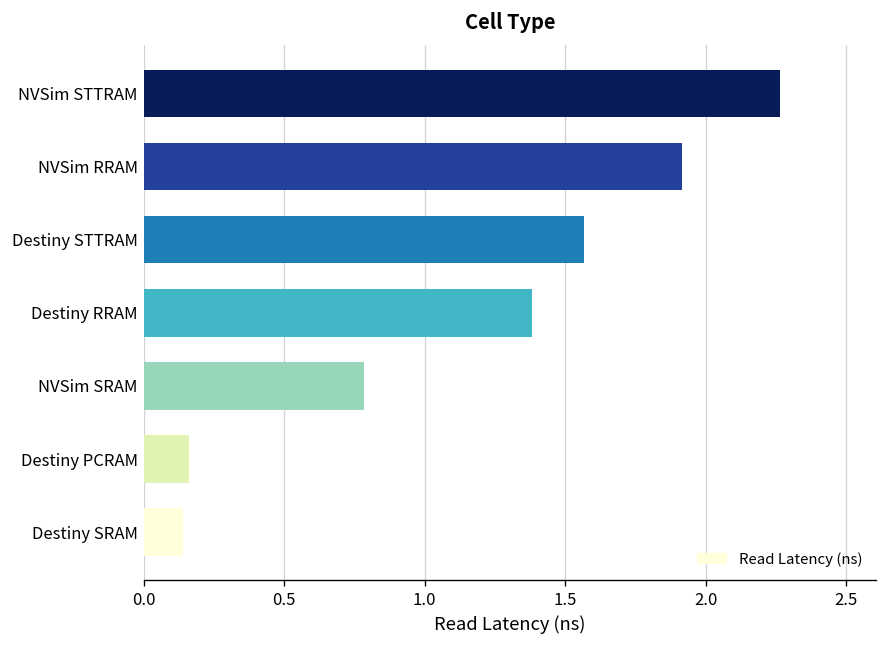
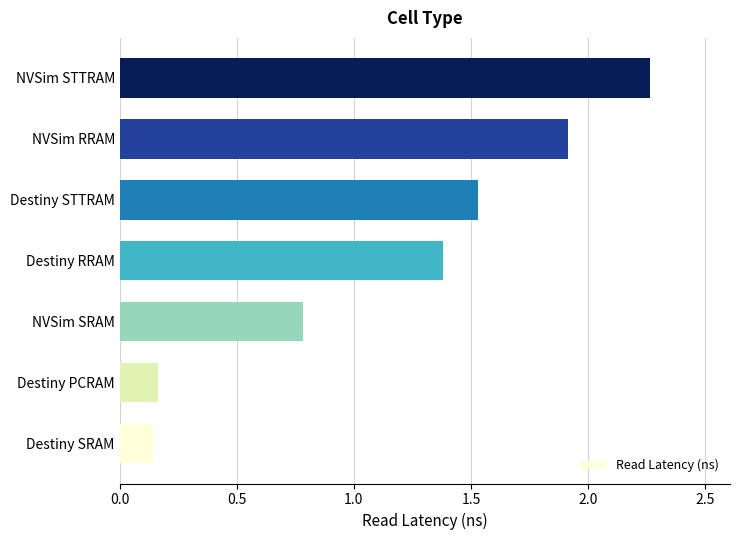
Destiny STTRAM: 1.57 -> 1.53
